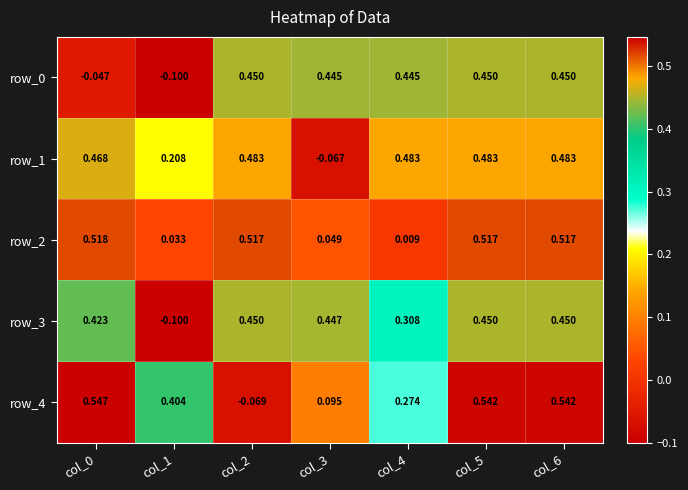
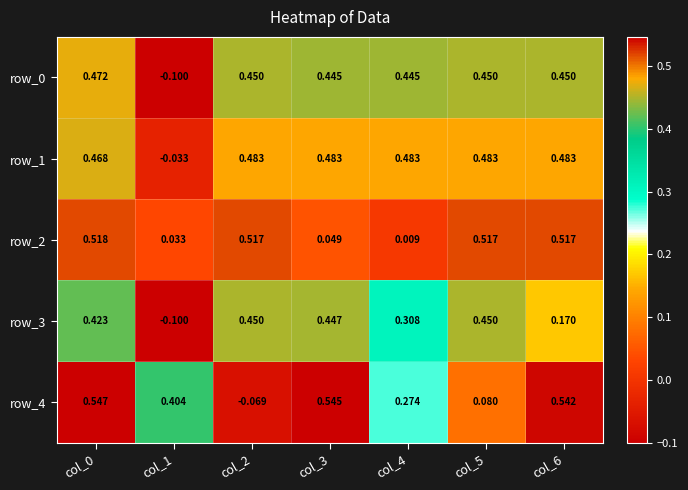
row_0, col_0: -0.047 -> 0.472
row_1, col_1: 0.208 -> -0.033
row_1, col_3: -0.067 -> 0.483
row_3, col_6: 0.450 -> 0.170
row_4, col_3: 0.095 -> 0.545
row_4, col_5: 0.542 -> 0.080
